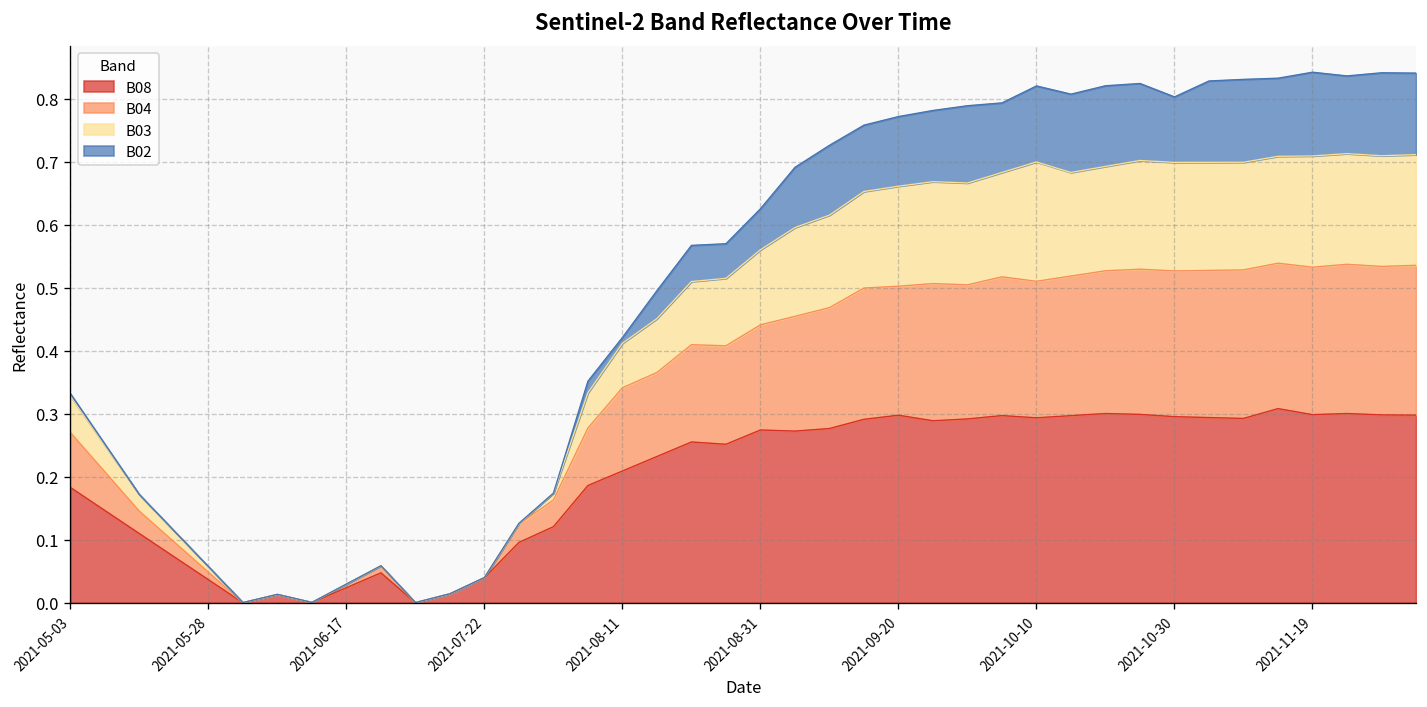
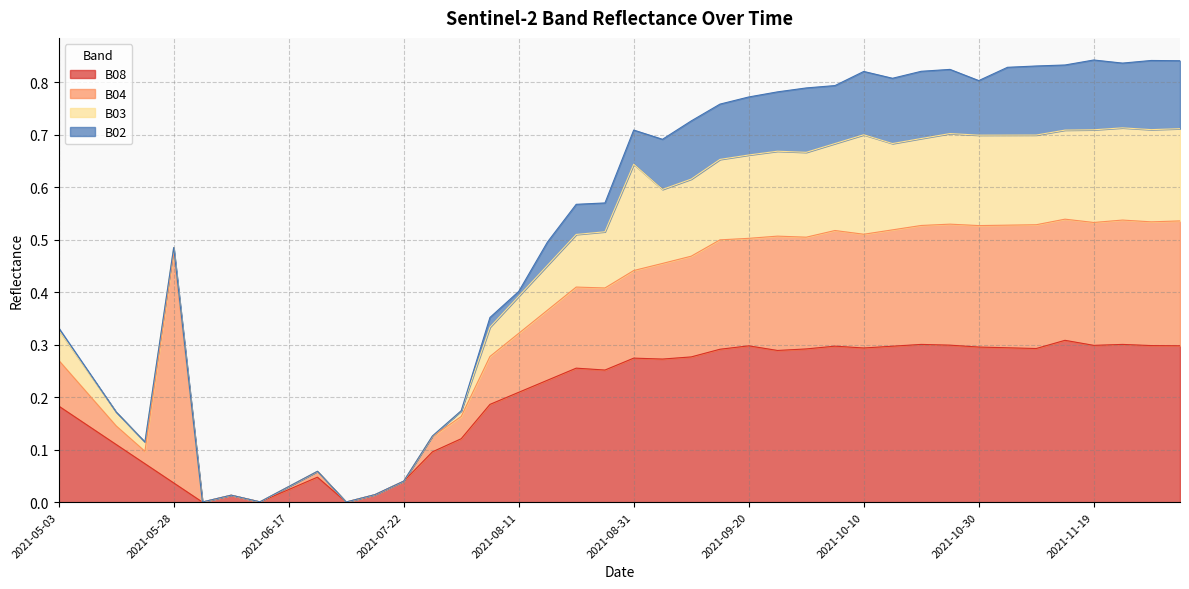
B04, 2021-05-28: 0.01 -> 0.44
B04, 2021-08-11: 0.13 -> 0.11
B03, 2021-08-31: 0.12 -> 0.20
